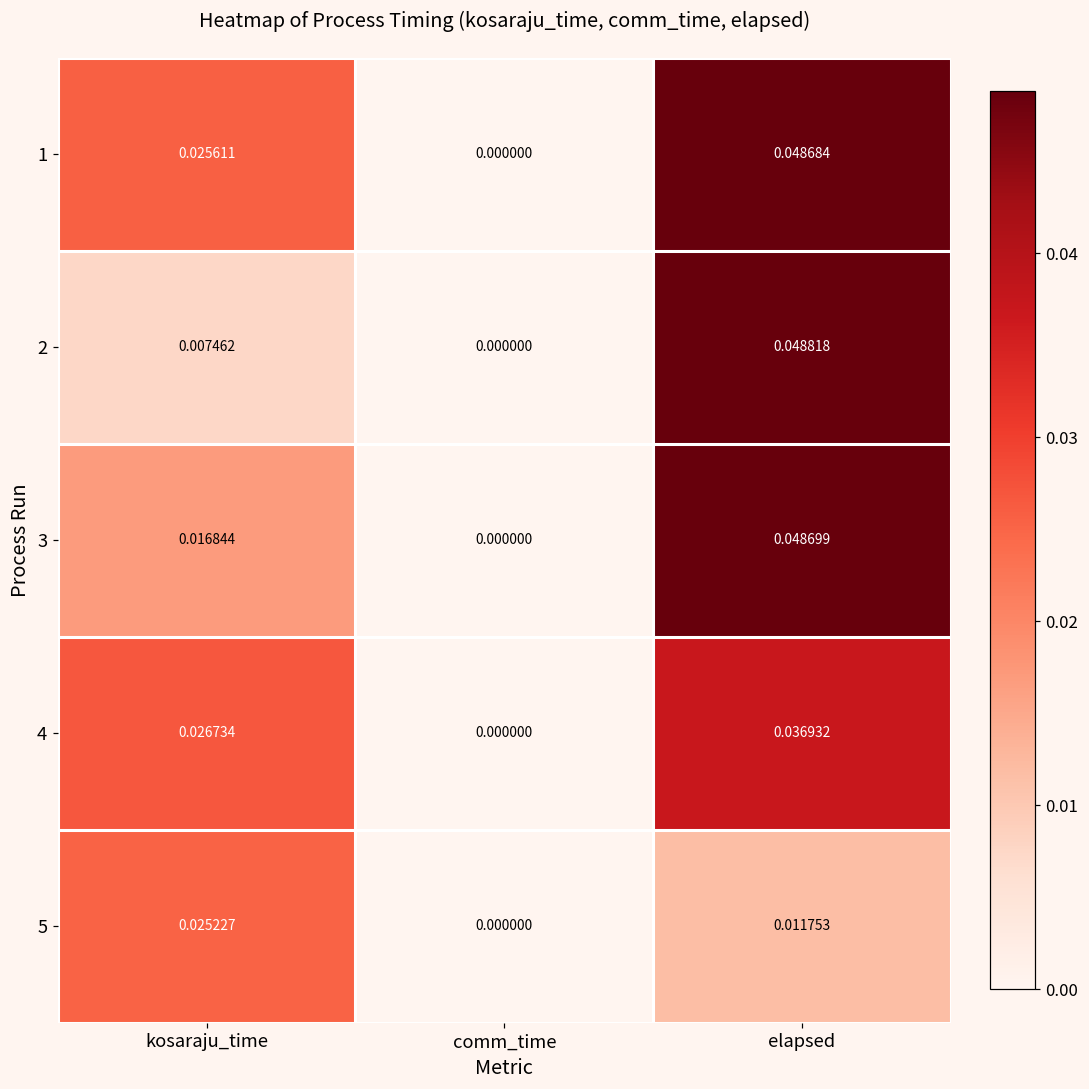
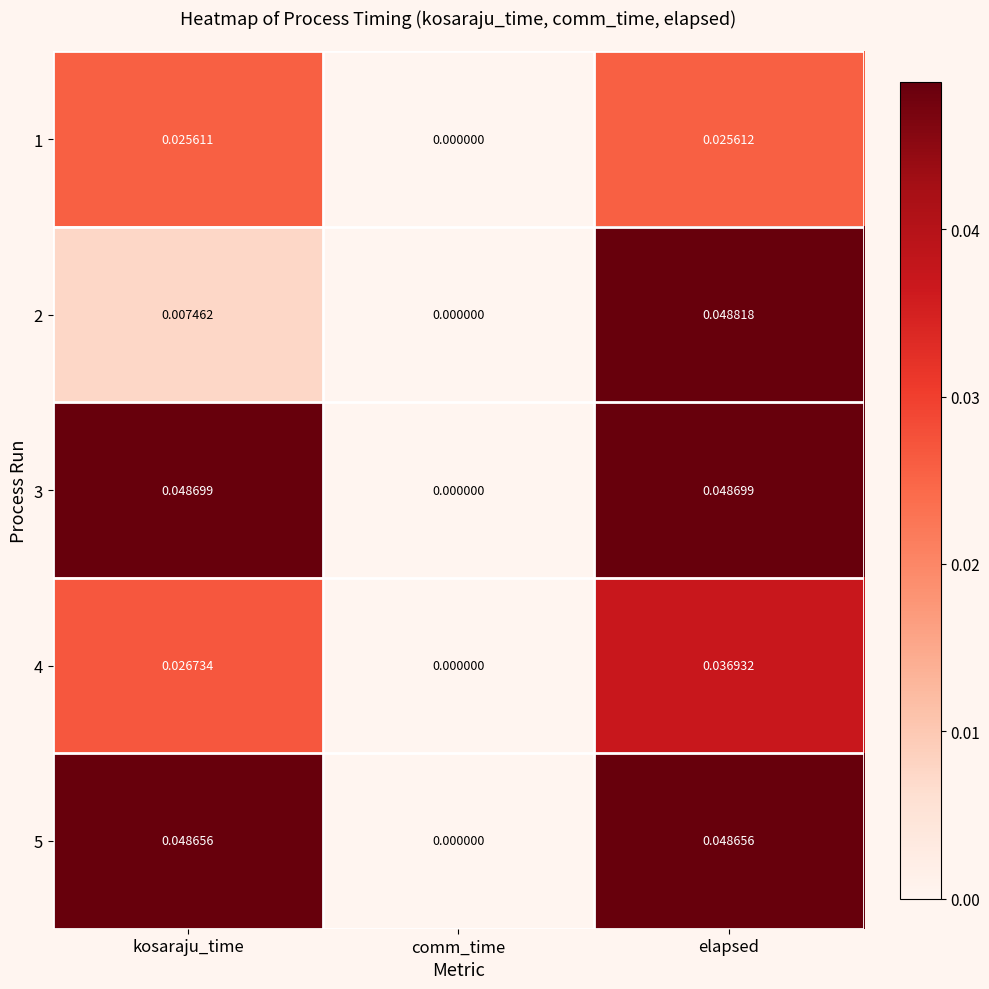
1, elapsed: 0.048684 -> 0.025612
3, kosaraju_time: 0.016844 -> 0.048699
5, kosaraju_time: 0.025227 -> 0.048656
5, elapsed: 0.011753 -> 0.048656
